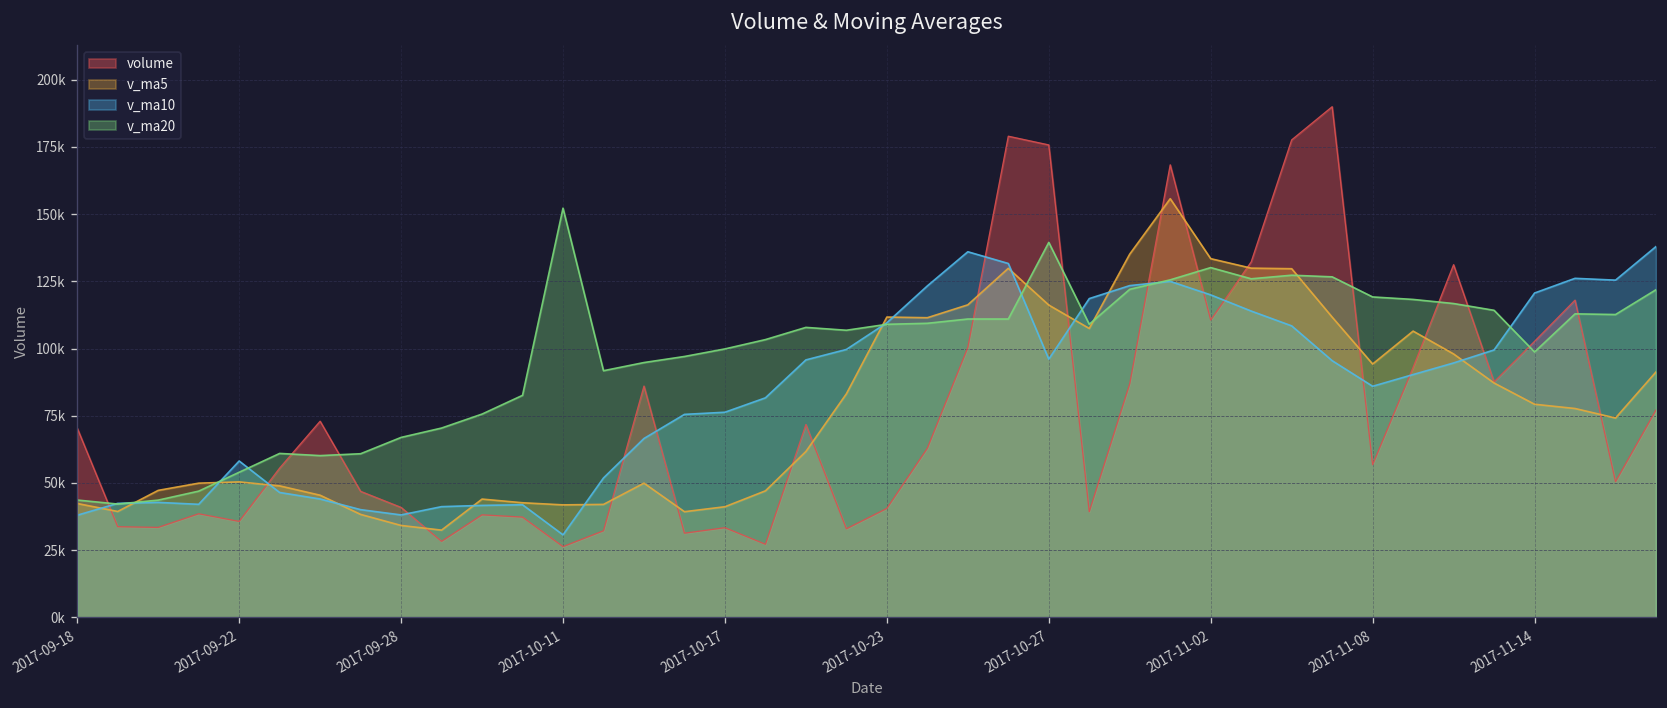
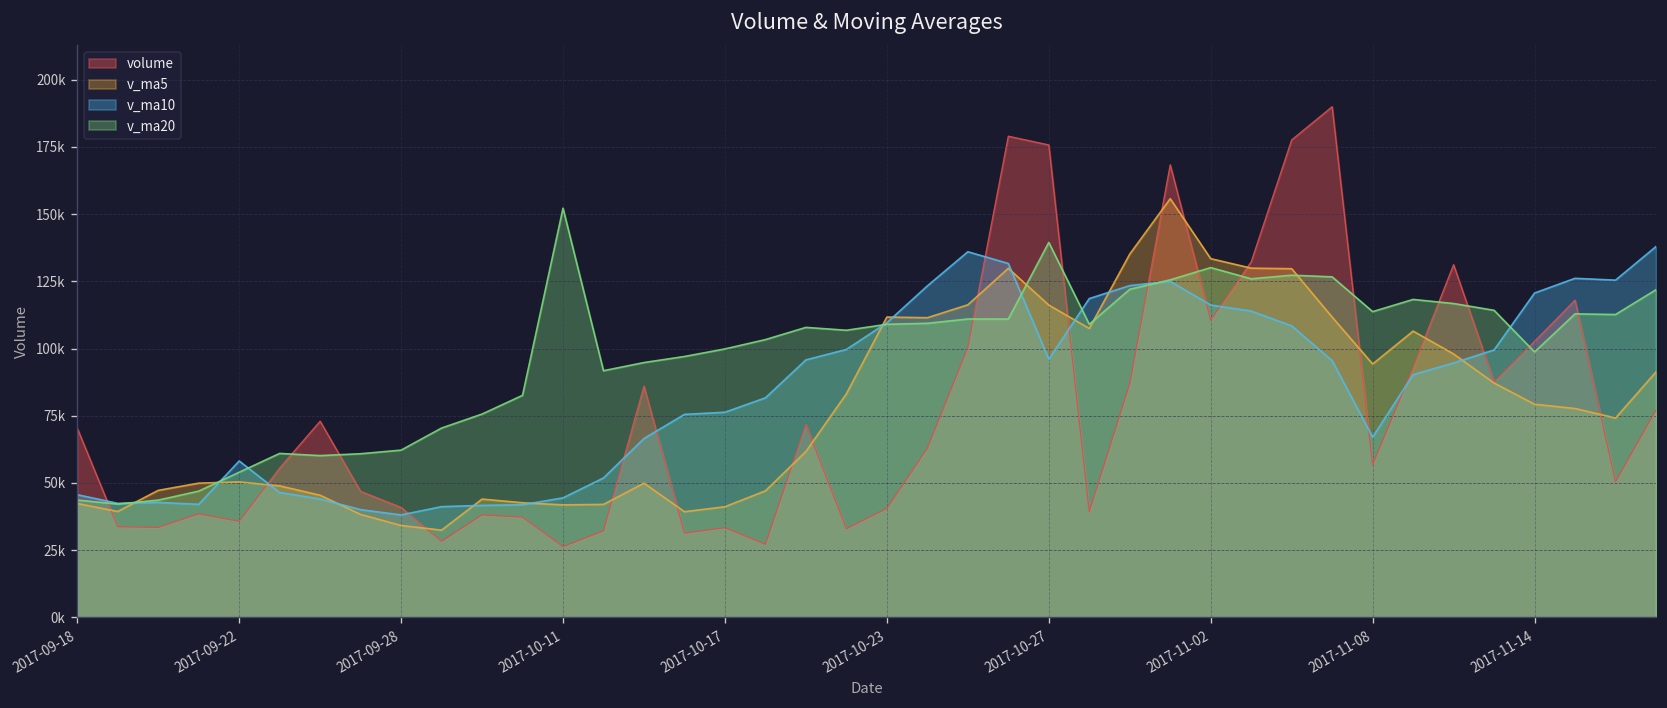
v_ma10, 2017-09-18: 38000 -> 46000
v_ma20, 2017-09-28: 67000 -> 62000
v_ma10, 2017-10-11: 31000 -> 44000
v_ma10, 2017-11-02: 120000 -> 116000
v_ma10, 2017-11-08: 86000 -> 67000
v_ma20, 2017-11-08: 119000 -> 114000
